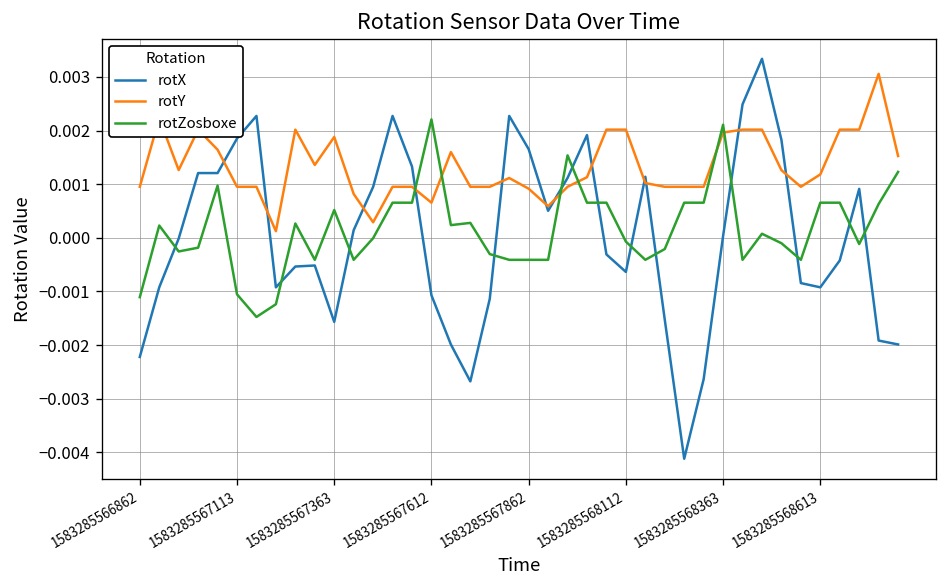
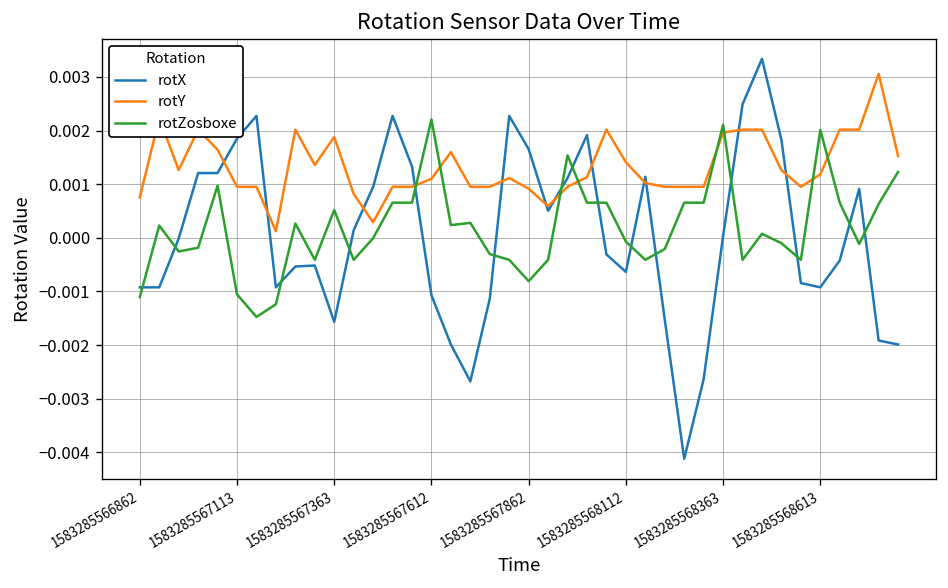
rotX, 1583285566862: -0.0022 -> -0.0009
rotY, 1583285566862: 0.0010 -> 0.0008
rotY, 1583285567612: 0.0007 -> 0.0011
rotZosboxe, 1583285567862: -0.0004 -> -0.0008
rotY, 1583285568112: 0.0020 -> 0.0014
rotZosboxe, 1583285568613: 0.0007 -> 0.0020
